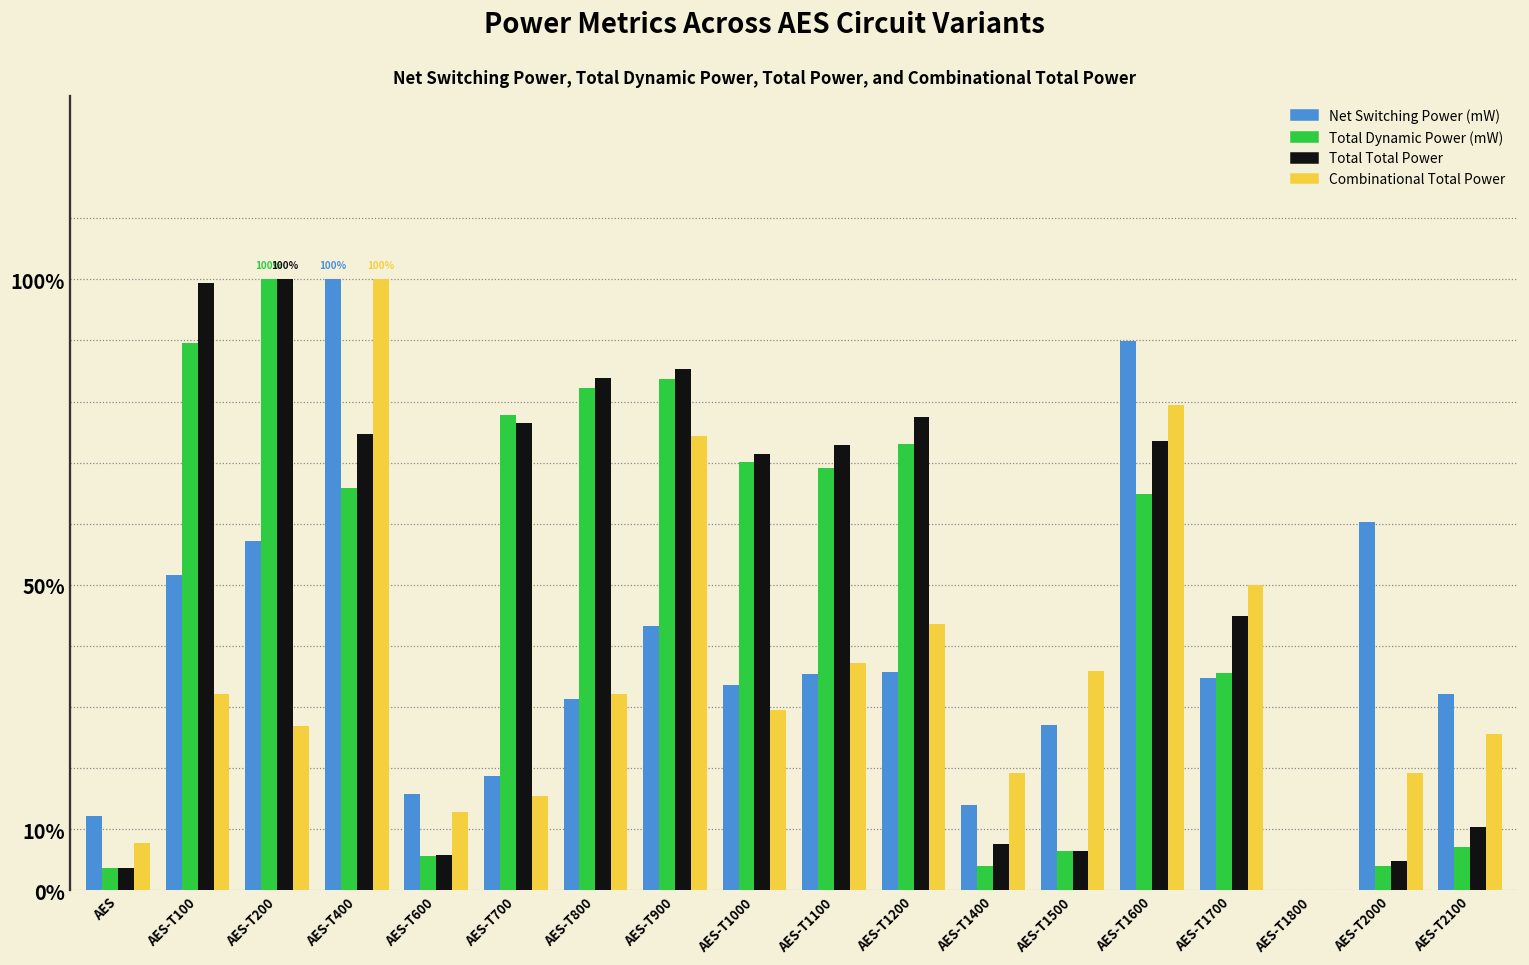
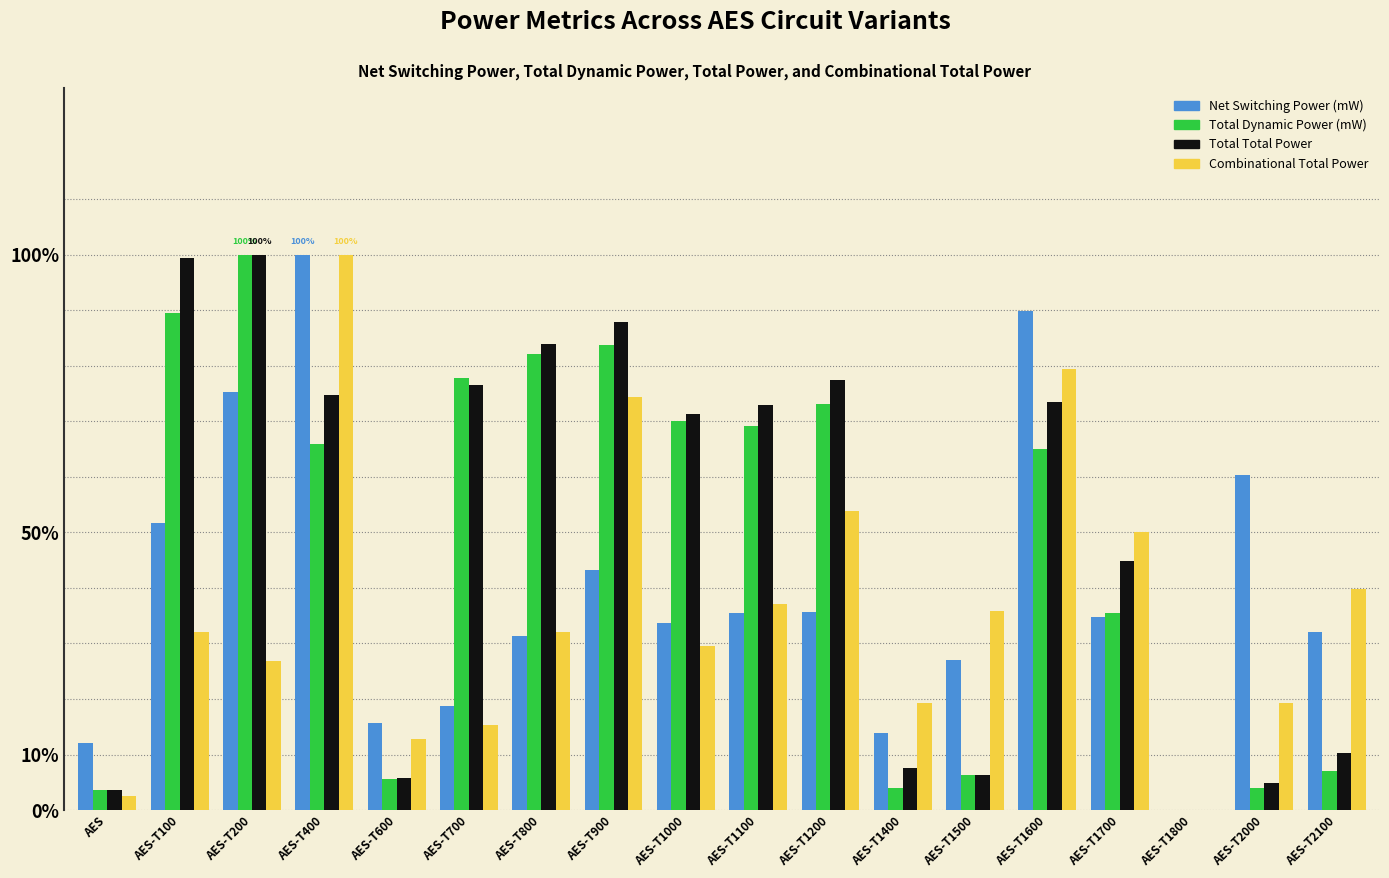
Combinational Total Power, AES: 8% -> 3%
Net Switching Power (mW), AES-T200: 57% -> 75%
Total Total Power, AES-T900: 85% -> 88%
Combinational Total Power, AES-T1200: 44% -> 54%
Combinational Total Power, AES-T2100: 26% -> 40%
